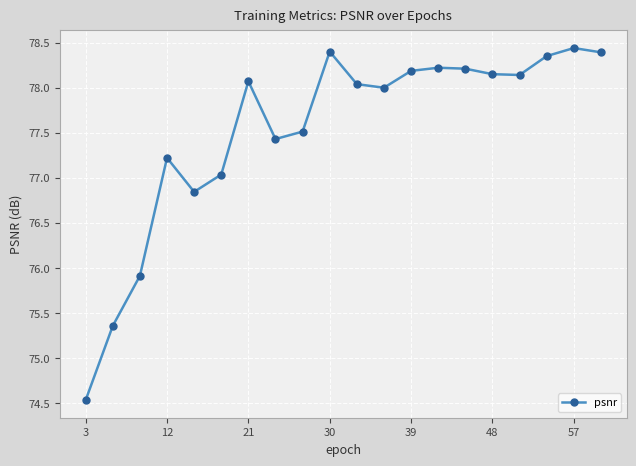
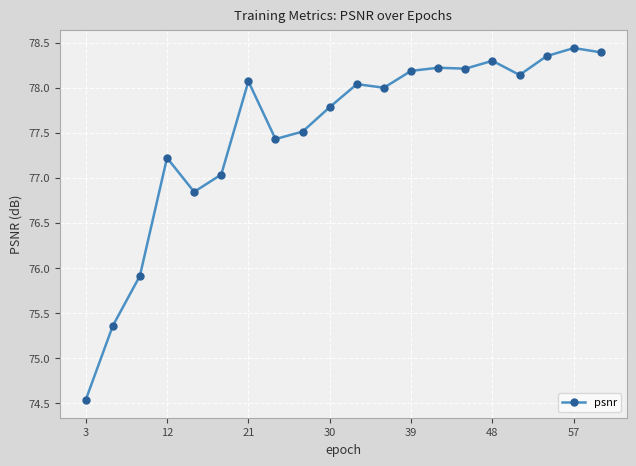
30: 78.4 -> 77.8
48: 78.1 -> 78.3
